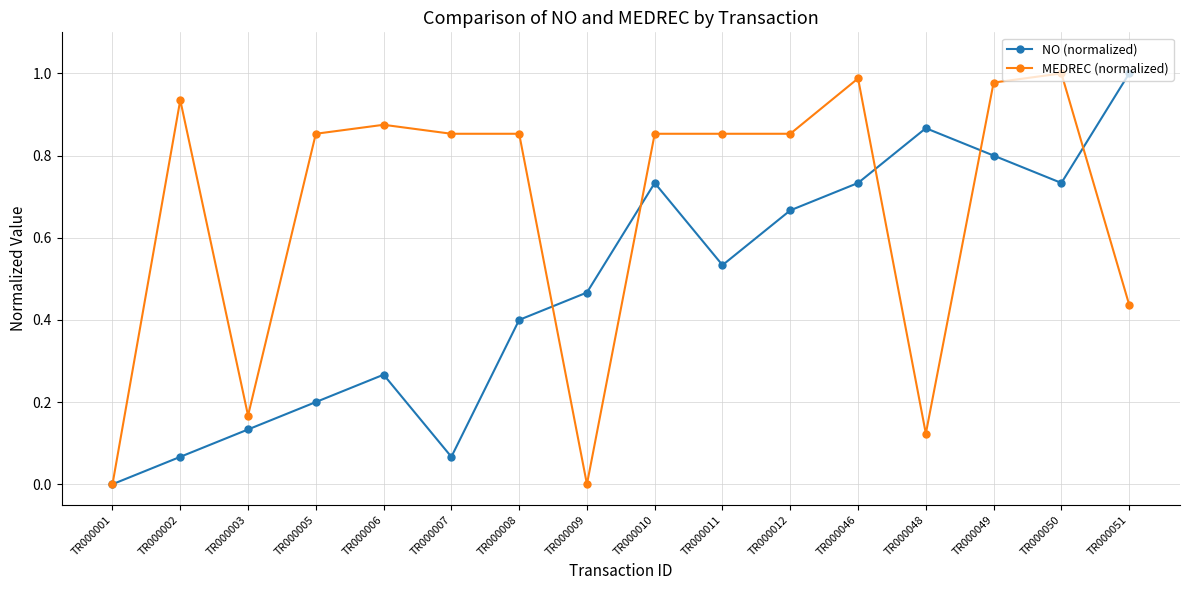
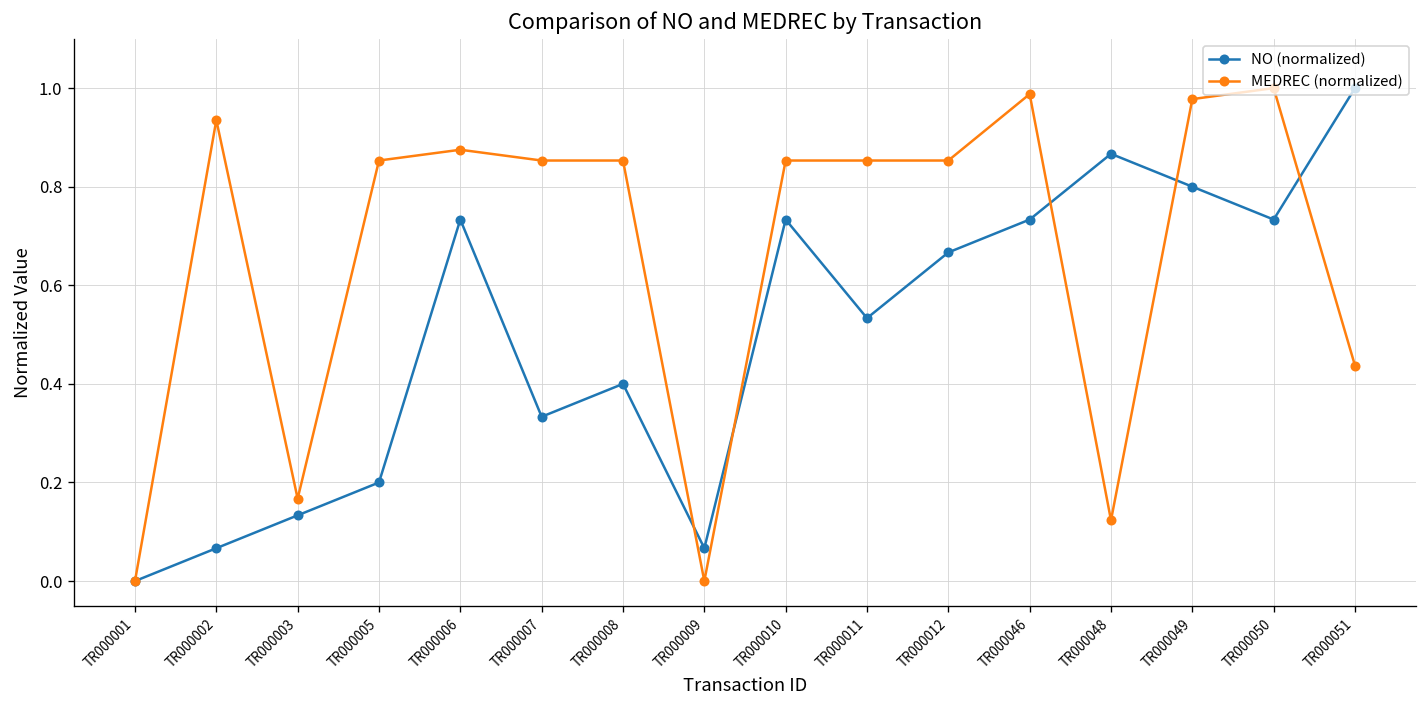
NO (normalized), TR000006: 0.27 -> 0.73
NO (normalized), TR000007: 0.07 -> 0.33
NO (normalized), TR000009: 0.47 -> 0.07
